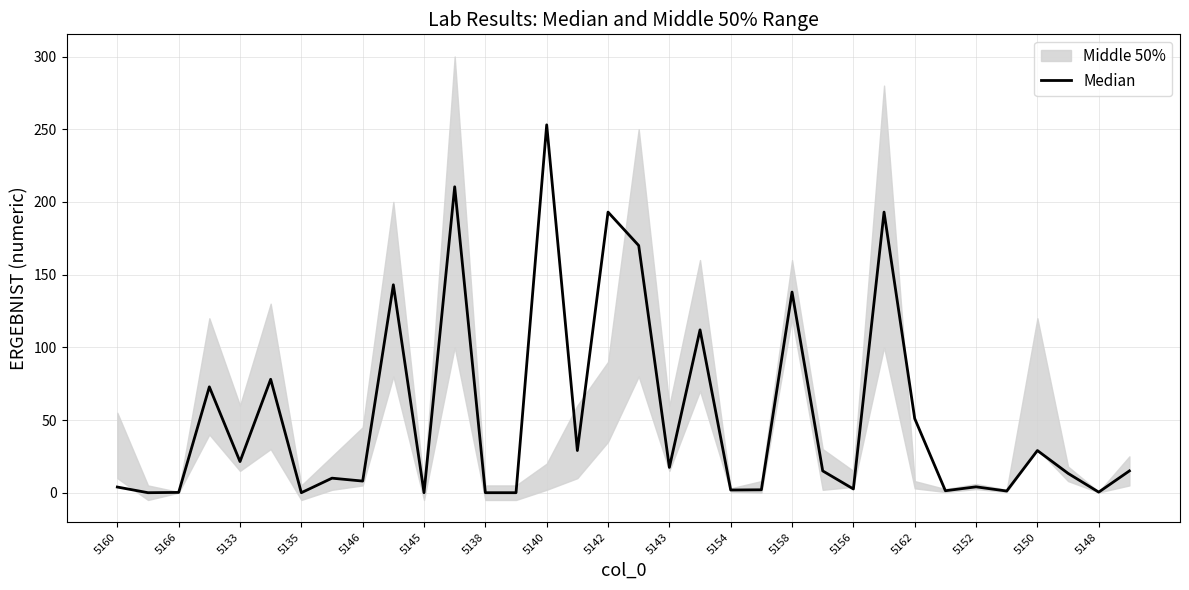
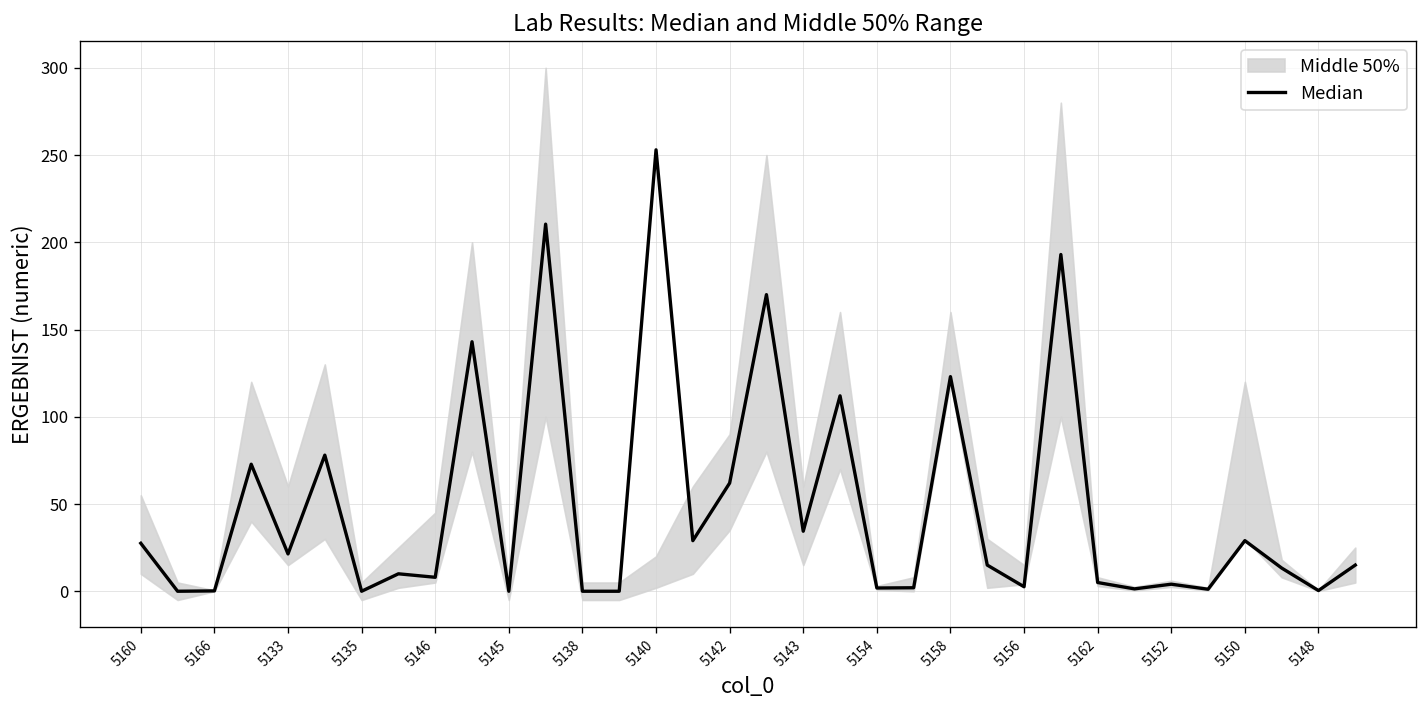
Median, 5160: 4 -> 28
Median, 5142: 193 -> 62
Median, 5143: 17 -> 34
Median, 5158: 138 -> 123
Median, 5162: 51 -> 5
